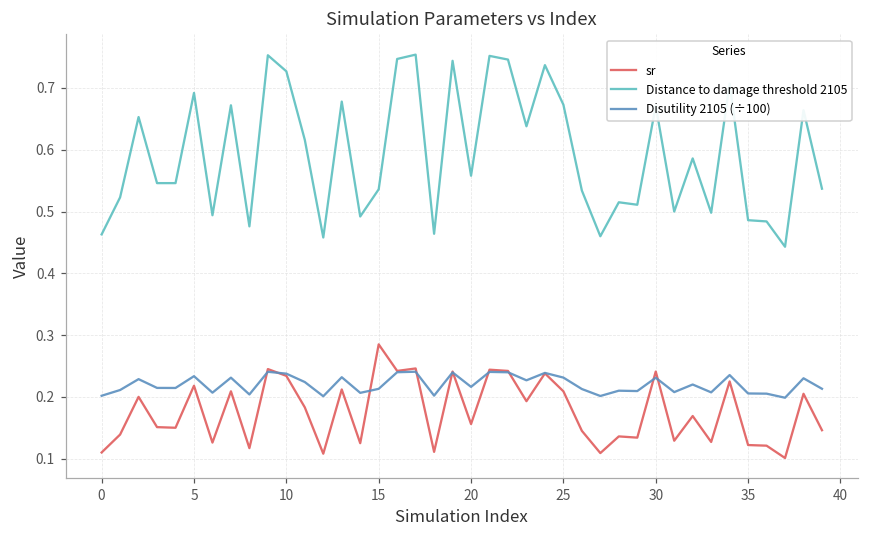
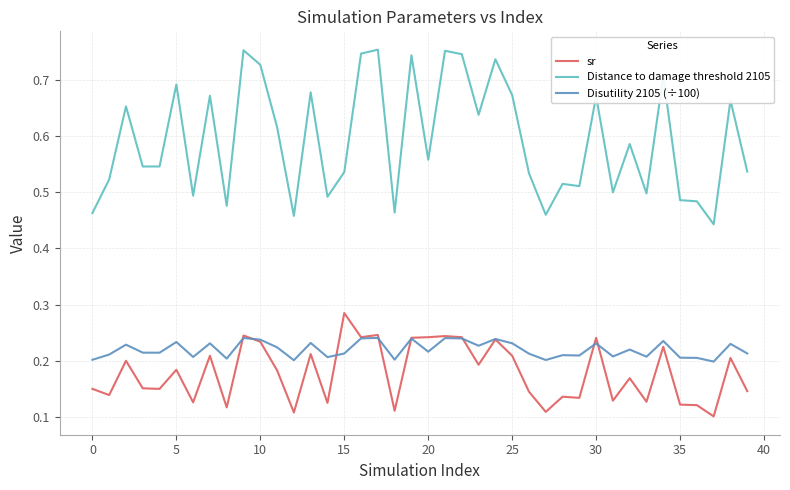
sr, 0: 0.11 -> 0.15
sr, 5: 0.22 -> 0.18
sr, 20: 0.16 -> 0.24
